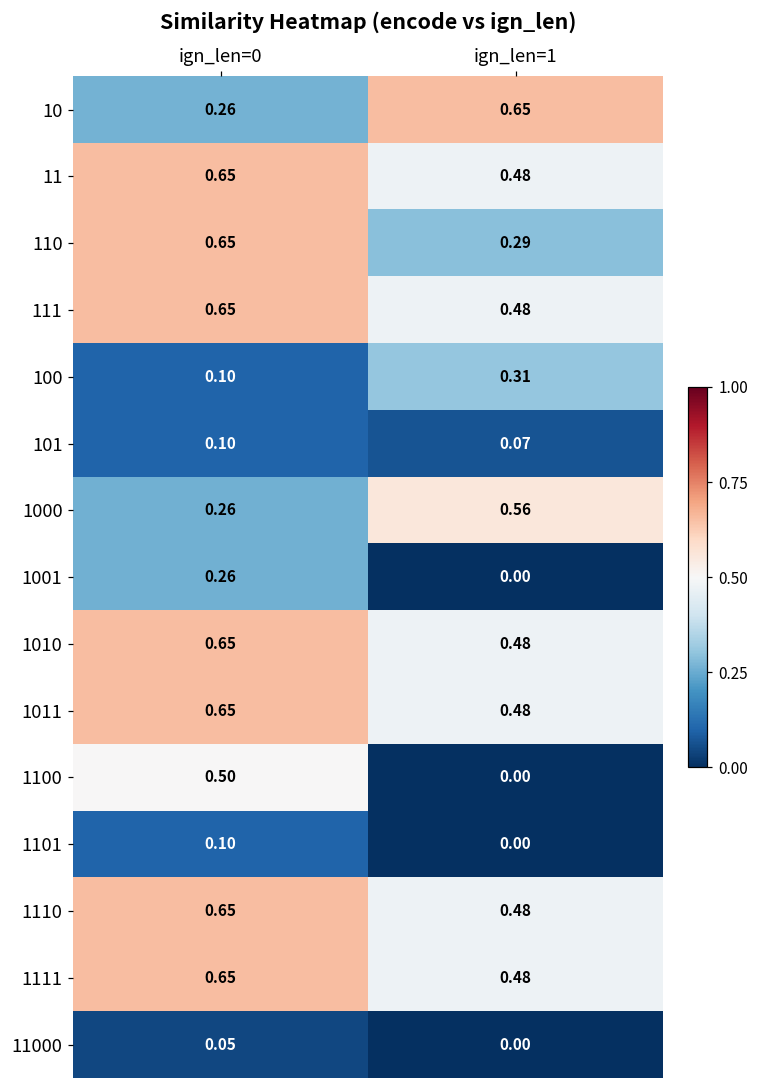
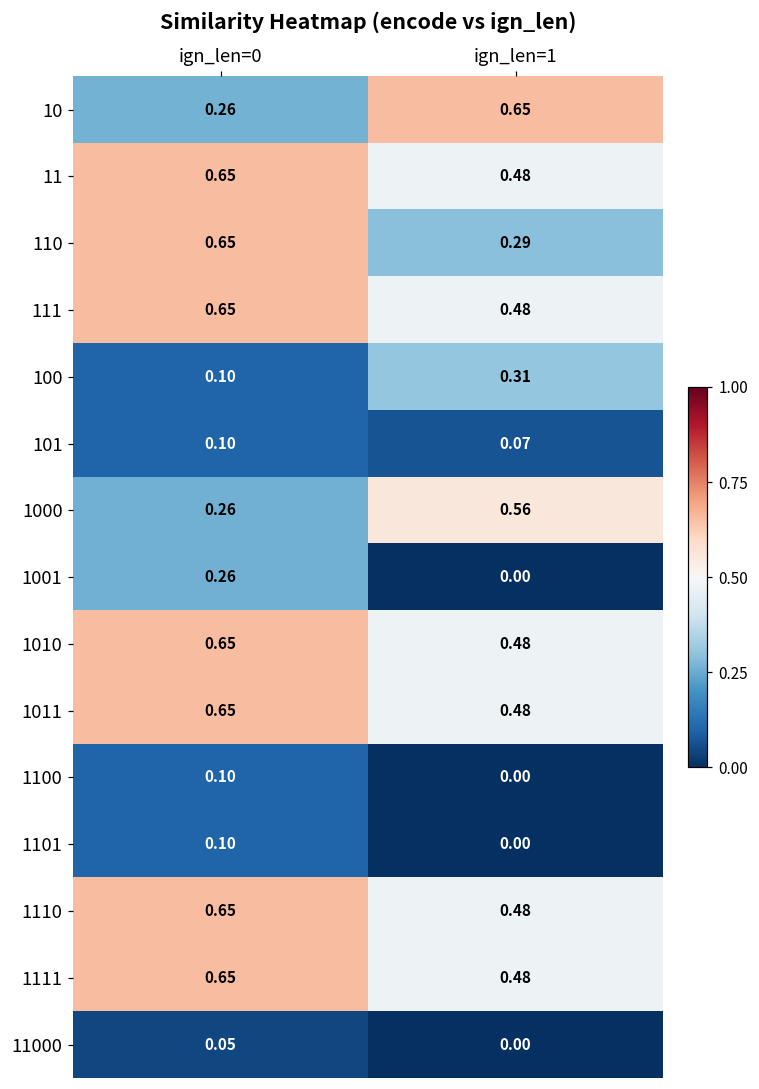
1100, ign_len=0: 0.50 -> 0.10
